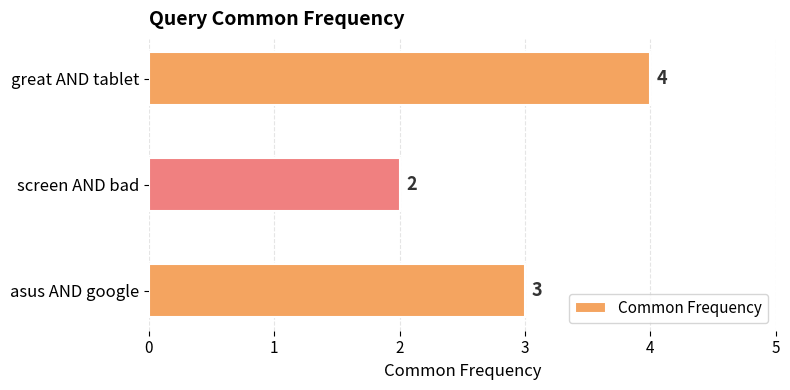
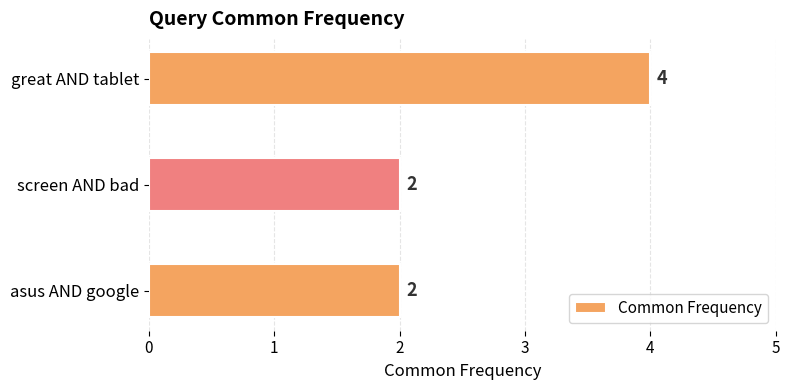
asus AND google: 3 -> 2
